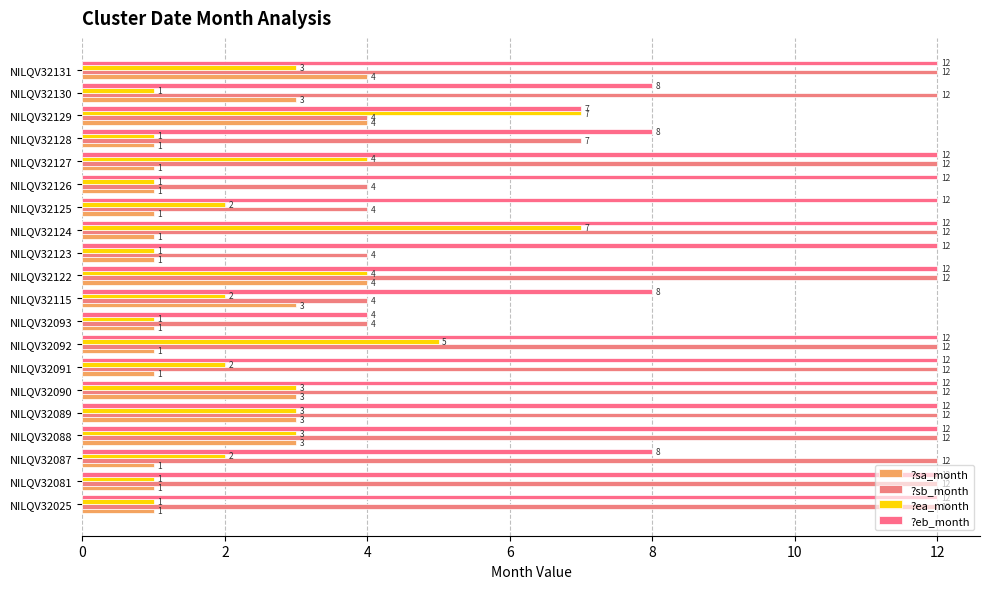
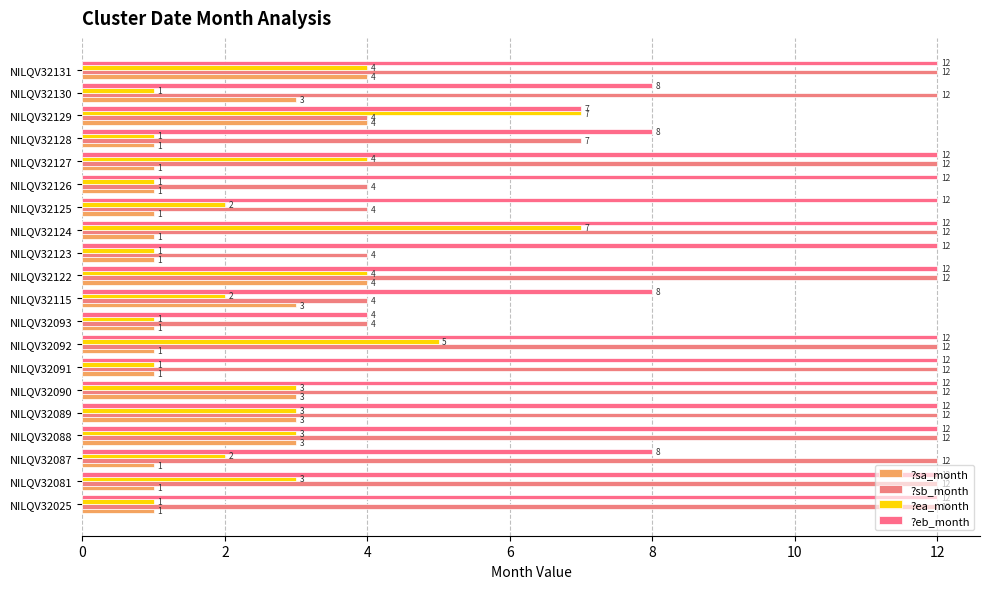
?ea_month, NILQV32131: 3 -> 4
?ea_month, NILQV32091: 2 -> 1
?ea_month, NILQV32081: 1 -> 3
